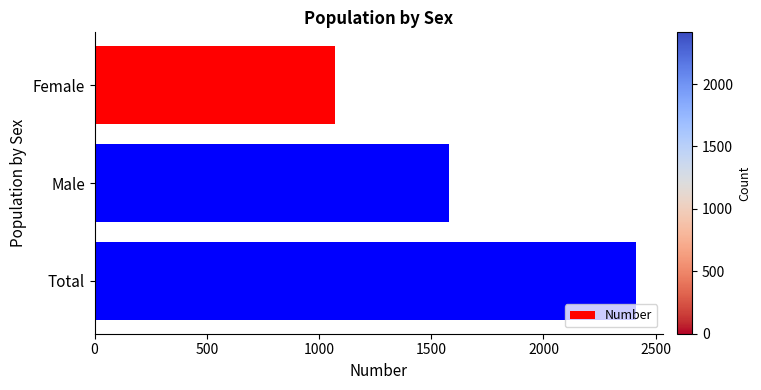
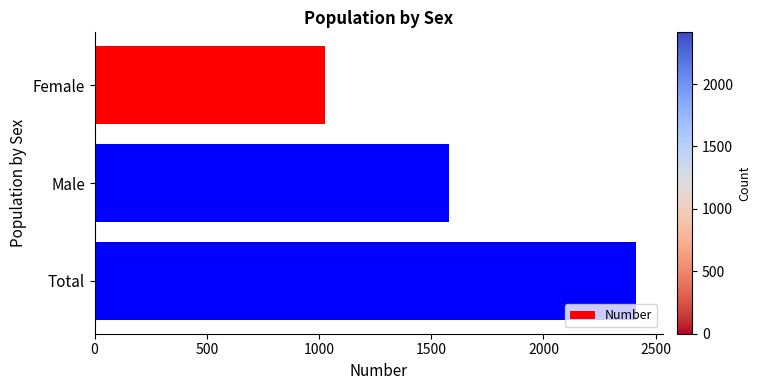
Female: 1070 -> 1030
